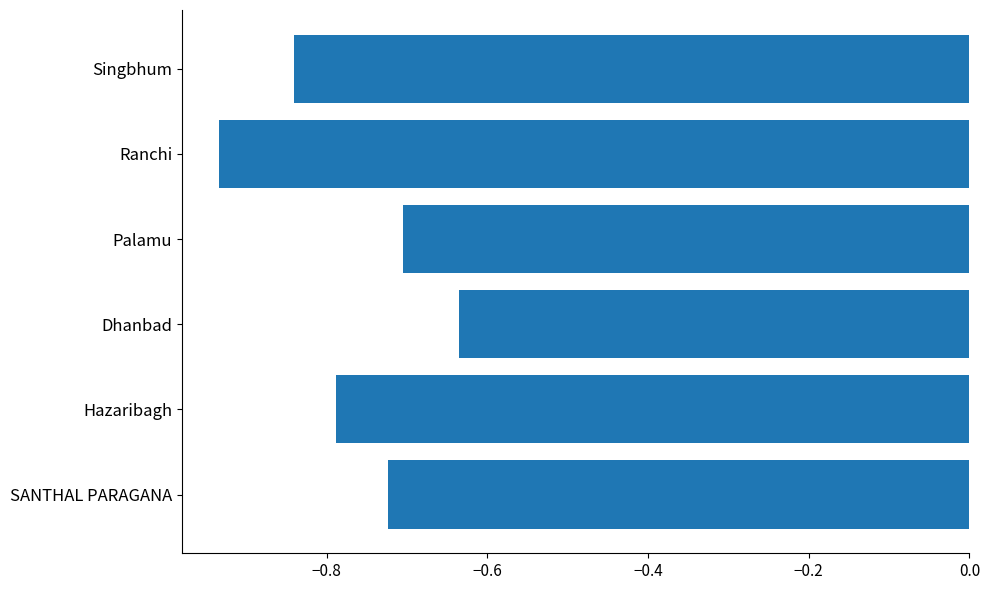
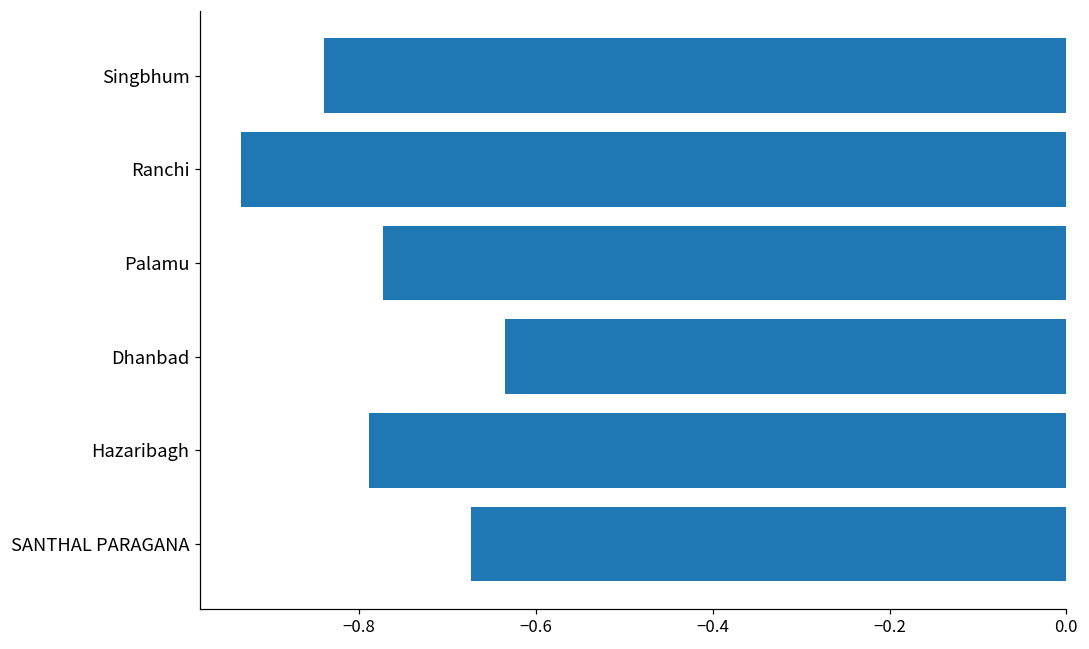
Palamu: -0.71 -> -0.77
SANTHAL PARAGANA: -0.72 -> -0.67
